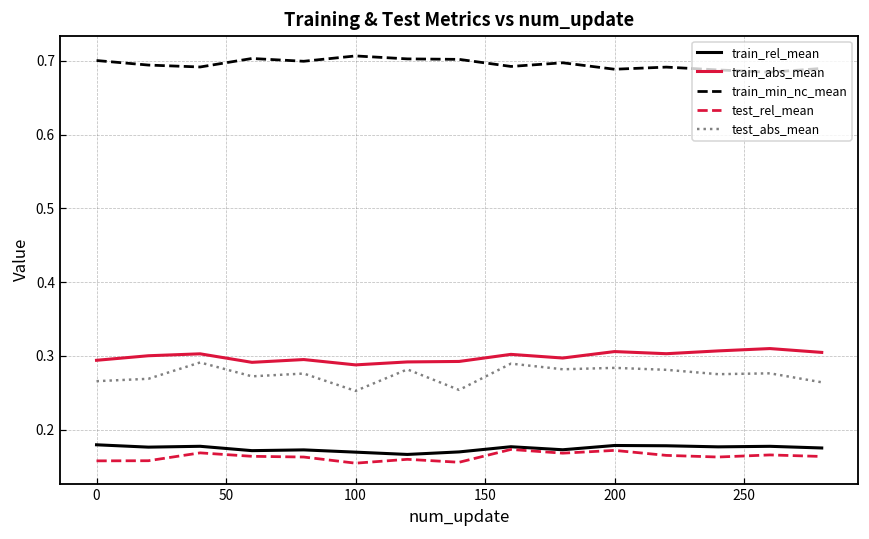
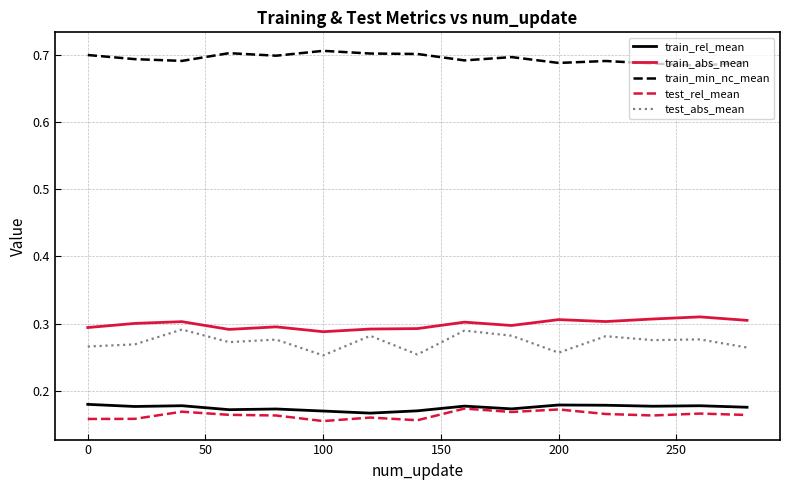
test_abs_mean, 200: 0.28 -> 0.26
